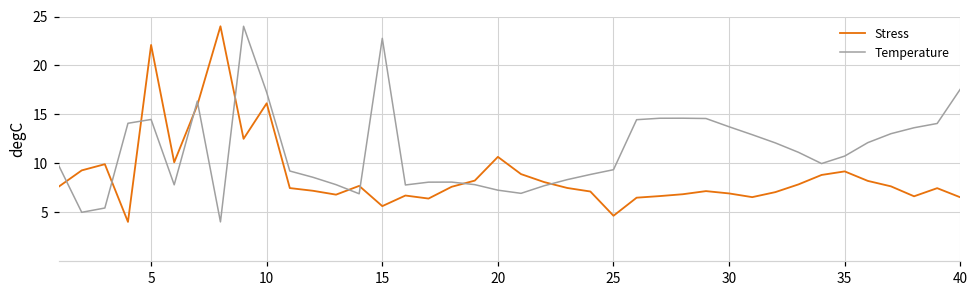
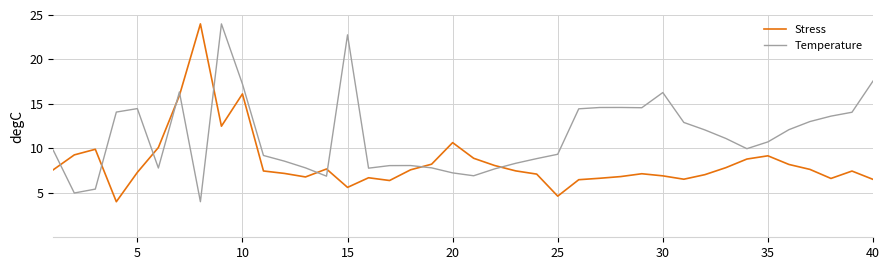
Stress, 5: 22 -> 7
Temperature, 30: 14 -> 16
